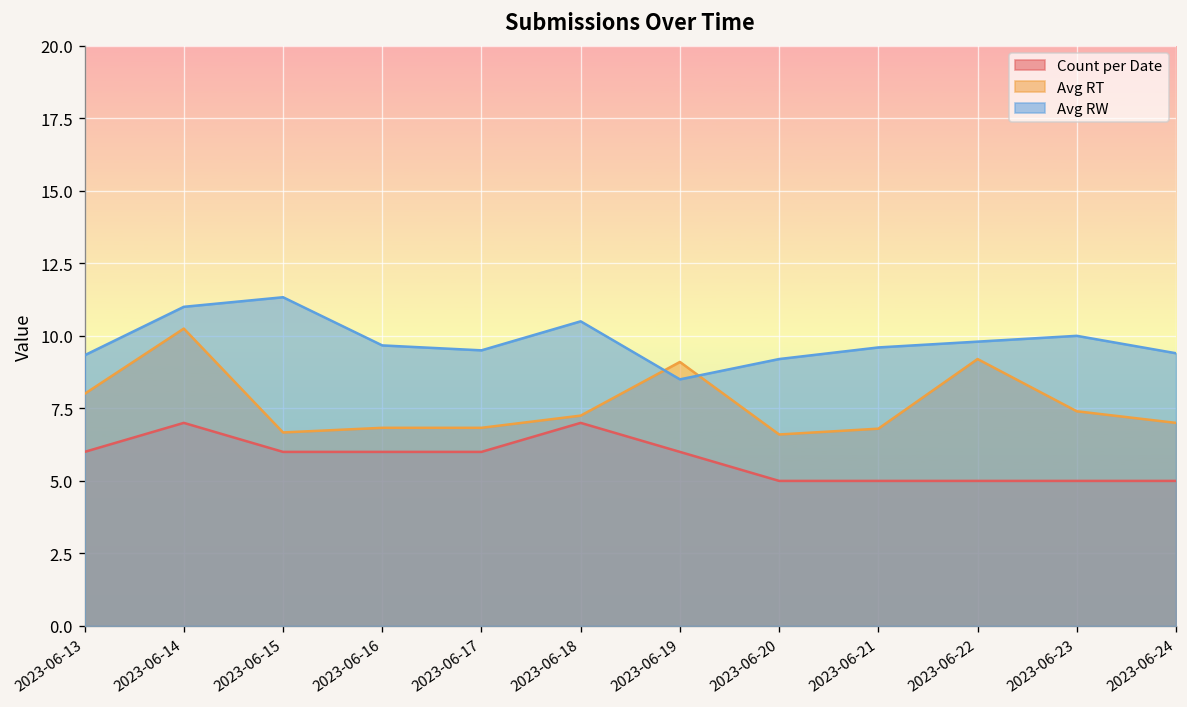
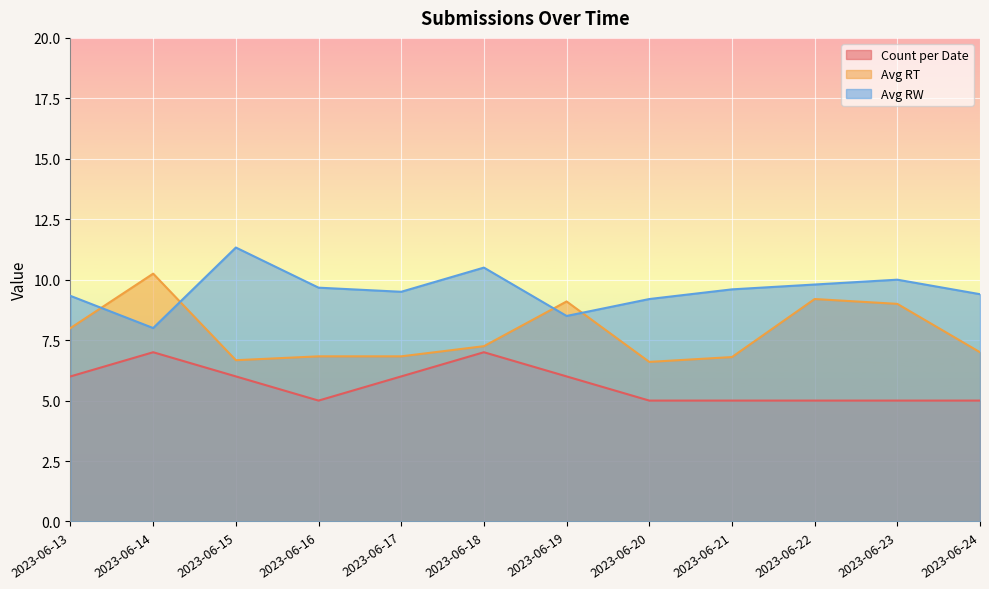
Avg RW, 2023-06-14: 11 -> 8
Count per Date, 2023-06-16: 6 -> 5
Avg RT, 2023-06-23: 7.4 -> 9.0
